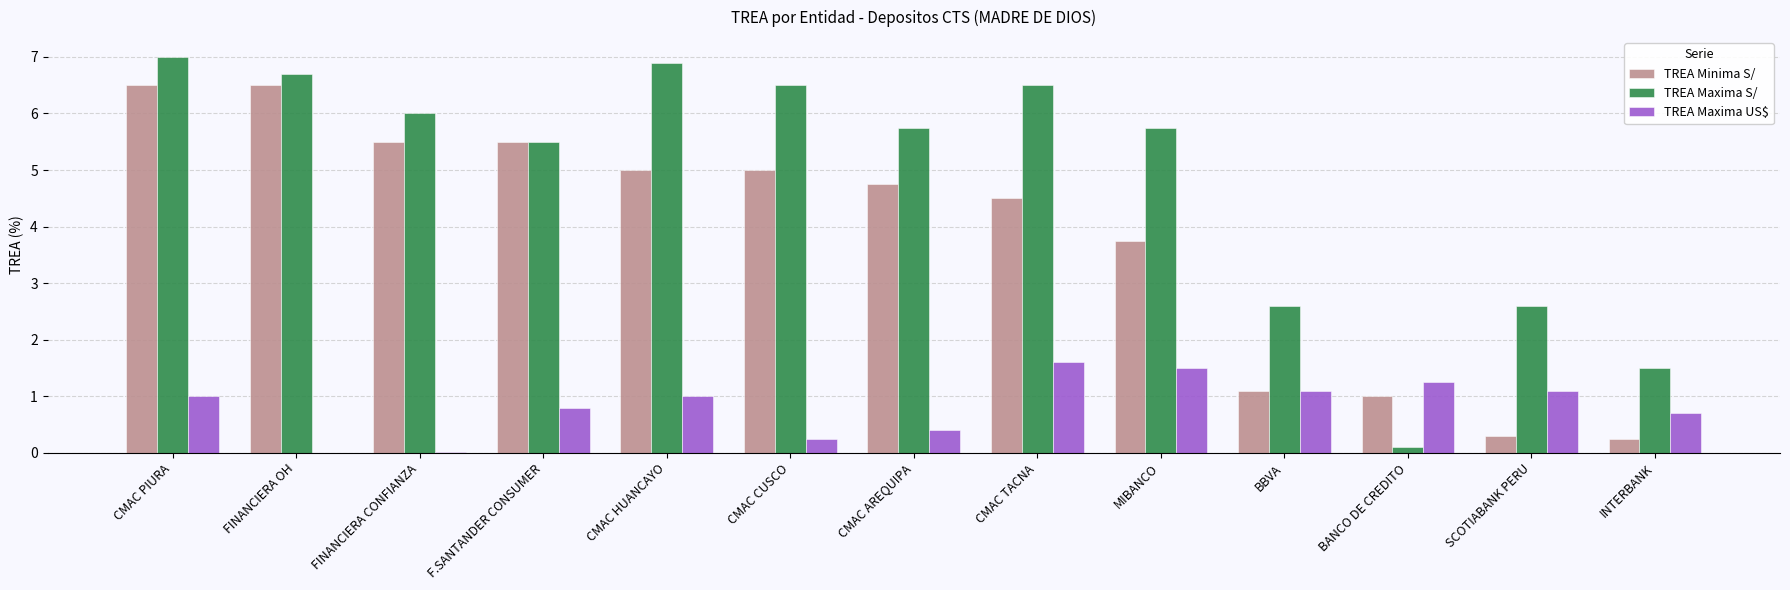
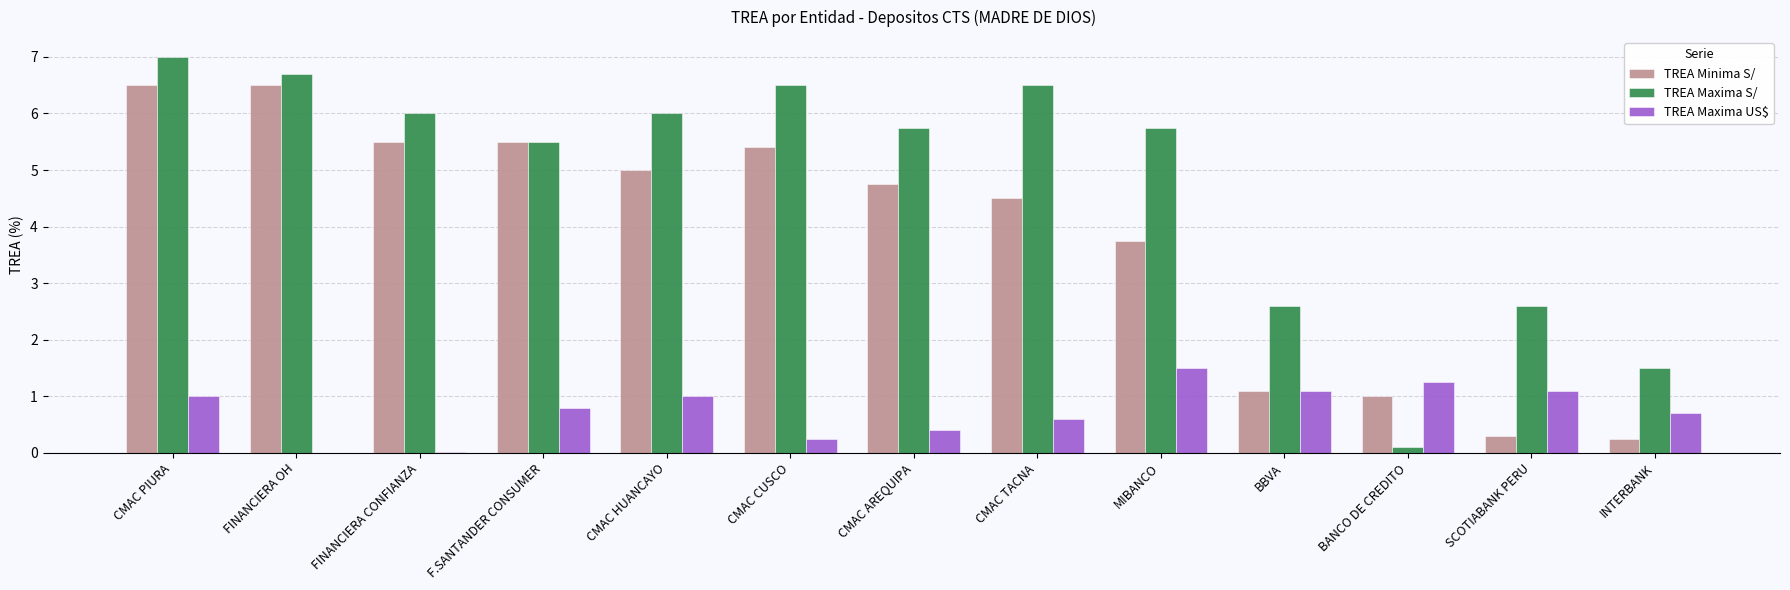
TREA Maxima S/, CMAC HUANCAYO: 6.9 -> 6.0
TREA Minima S/, CMAC CUSCO: 5.0 -> 5.4
TREA Maxima US$, CMAC TACNA: 1.6 -> 0.6
